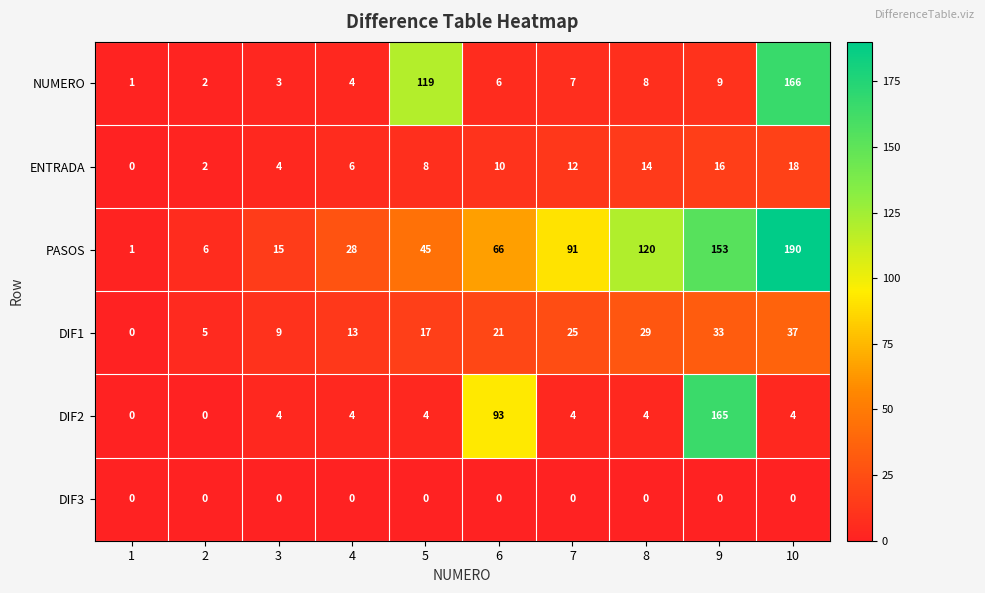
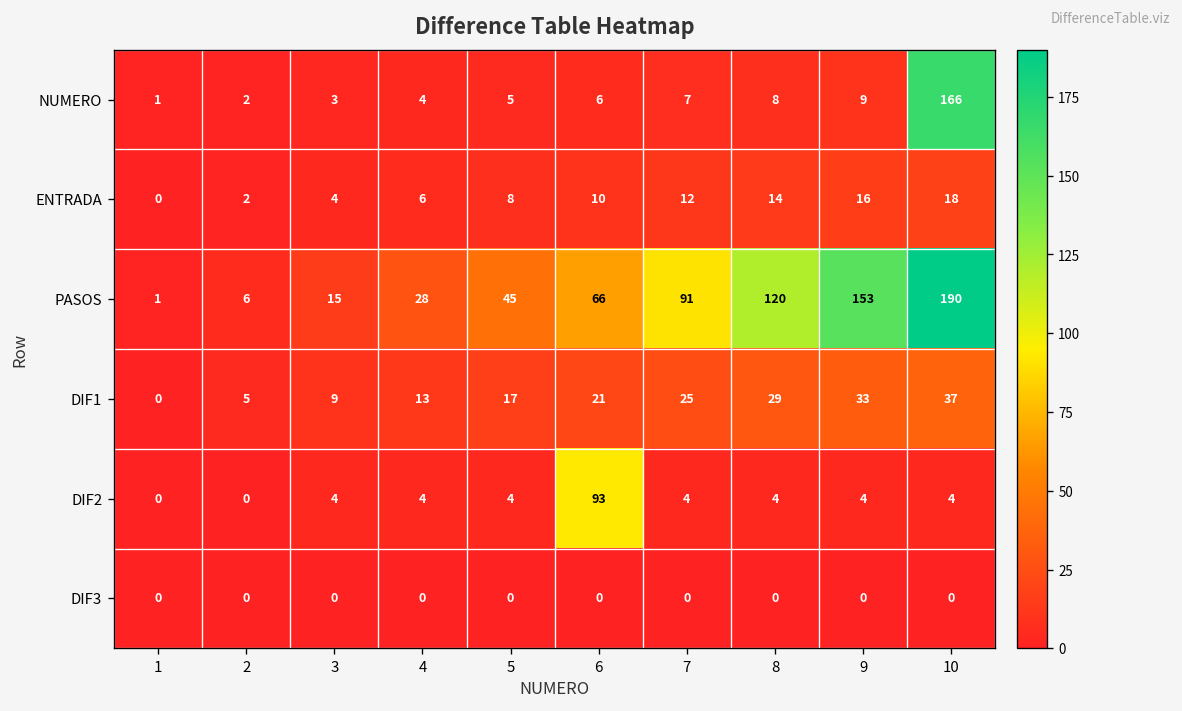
NUMERO, 5: 119 -> 5
DIF2, 9: 165 -> 4
